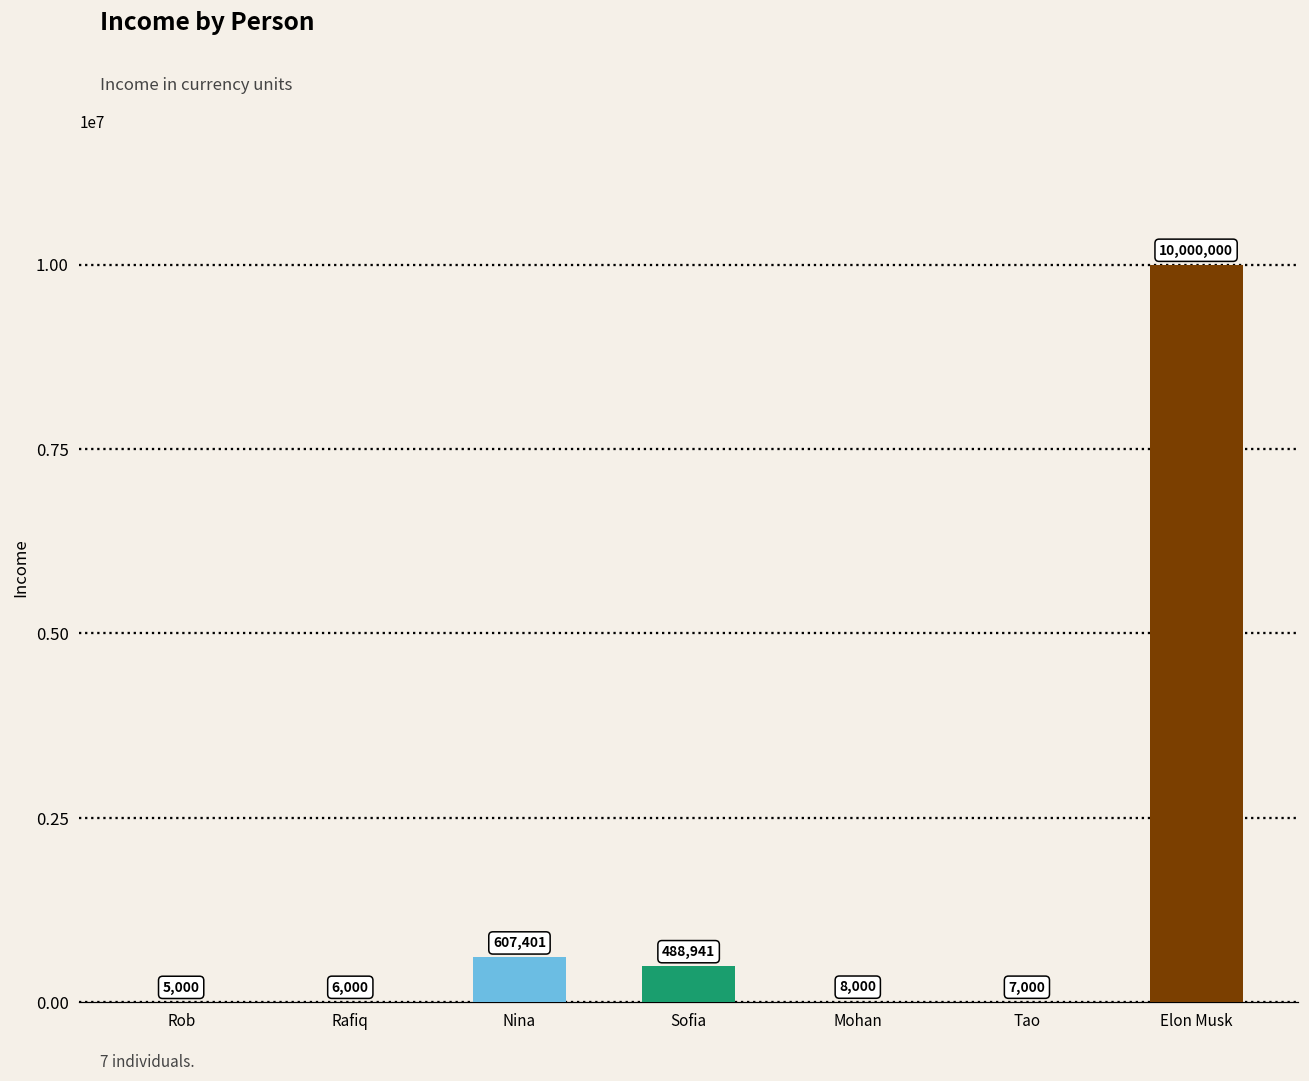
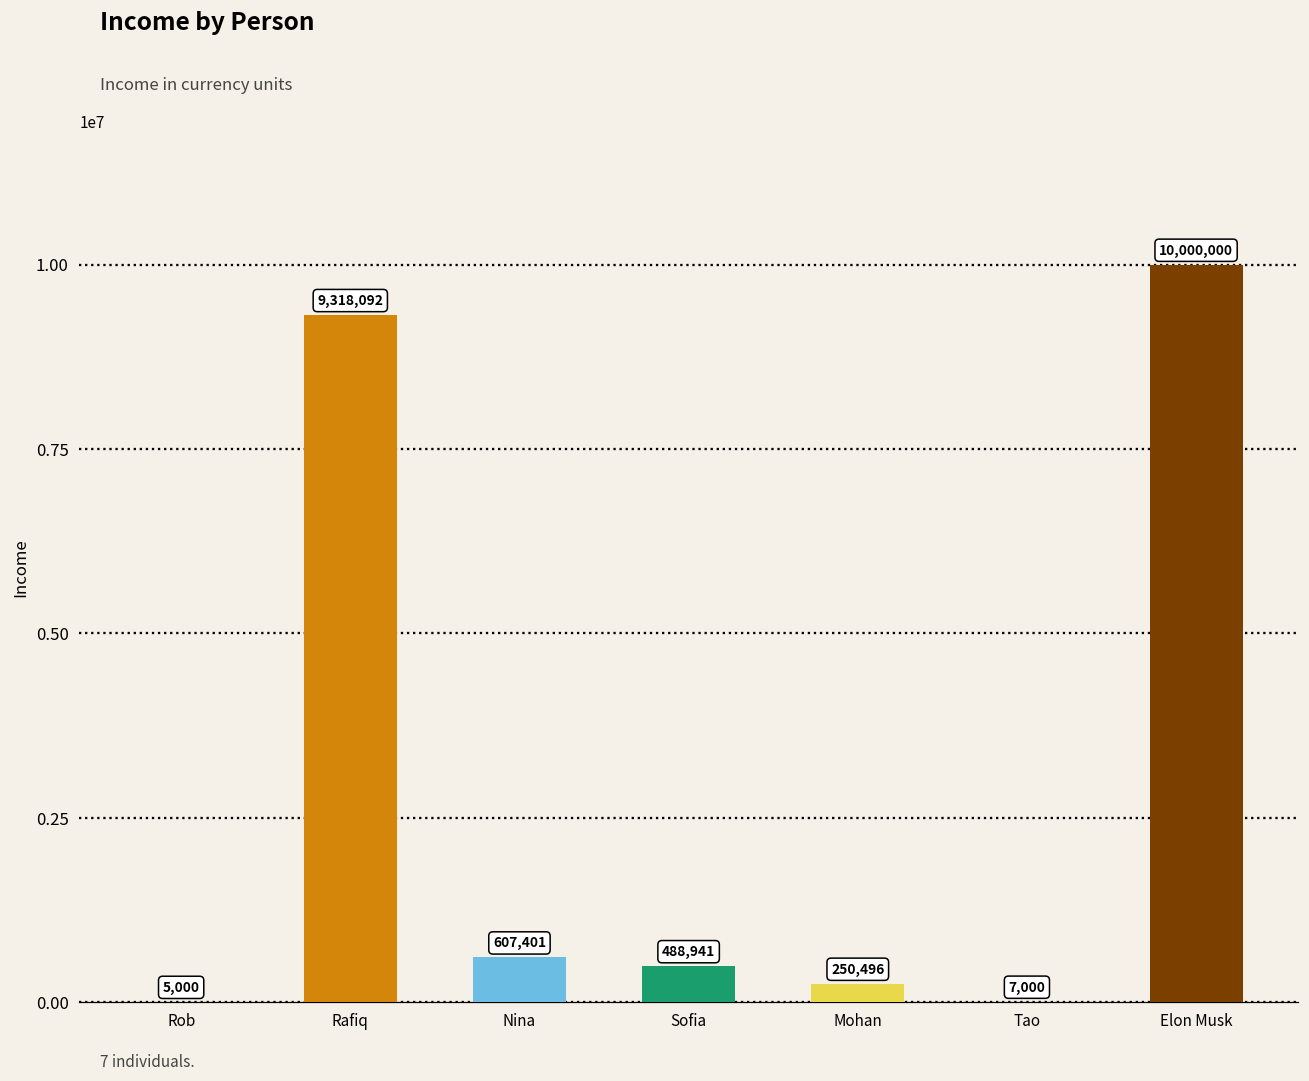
Rafiq: 6,000 -> 9,318,092
Mohan: 8,000 -> 250,496
